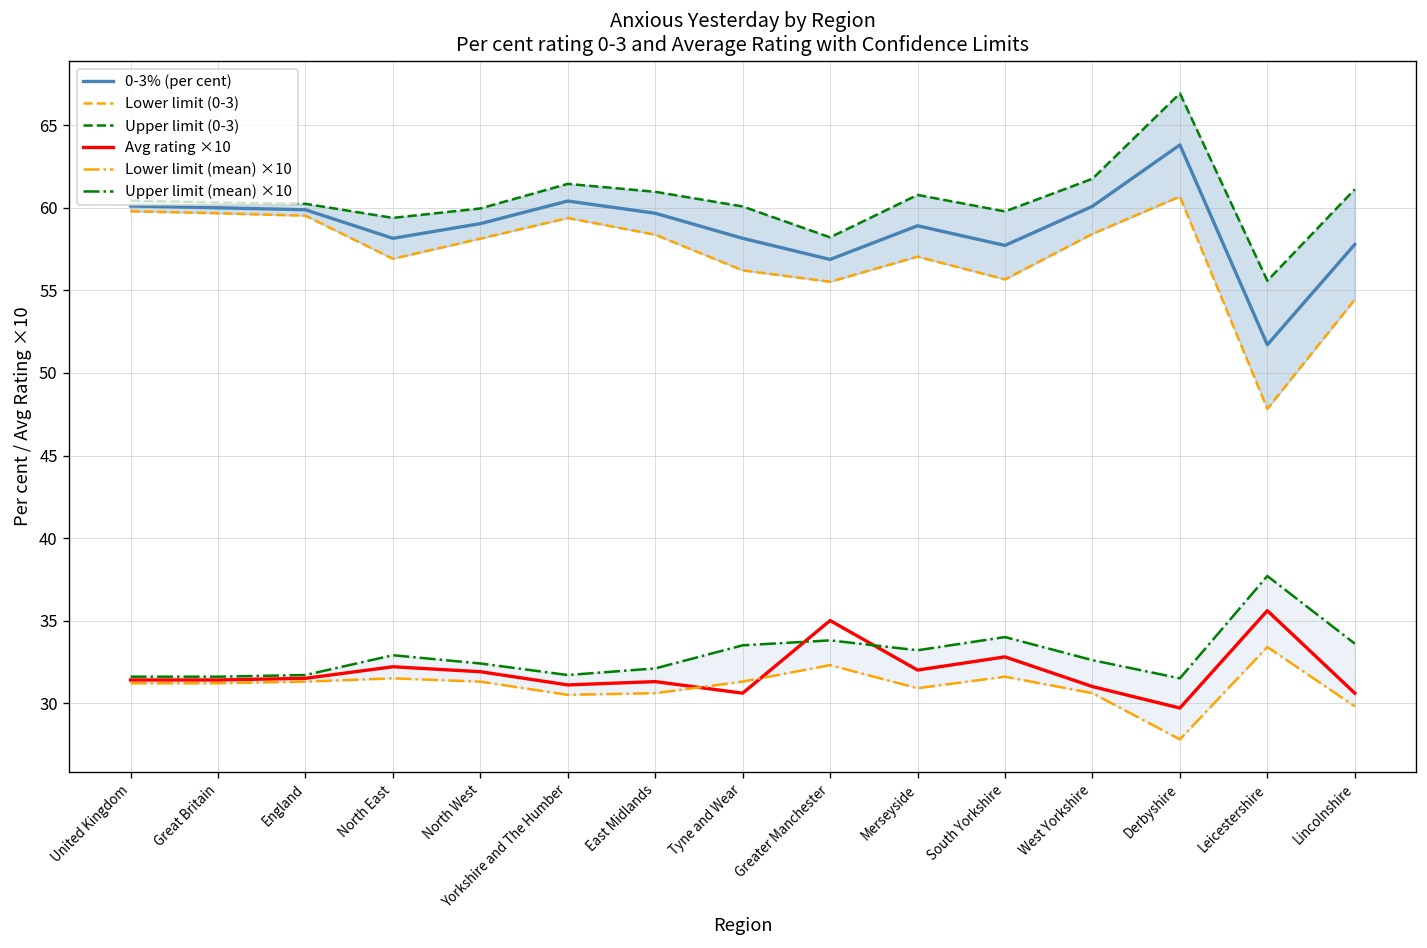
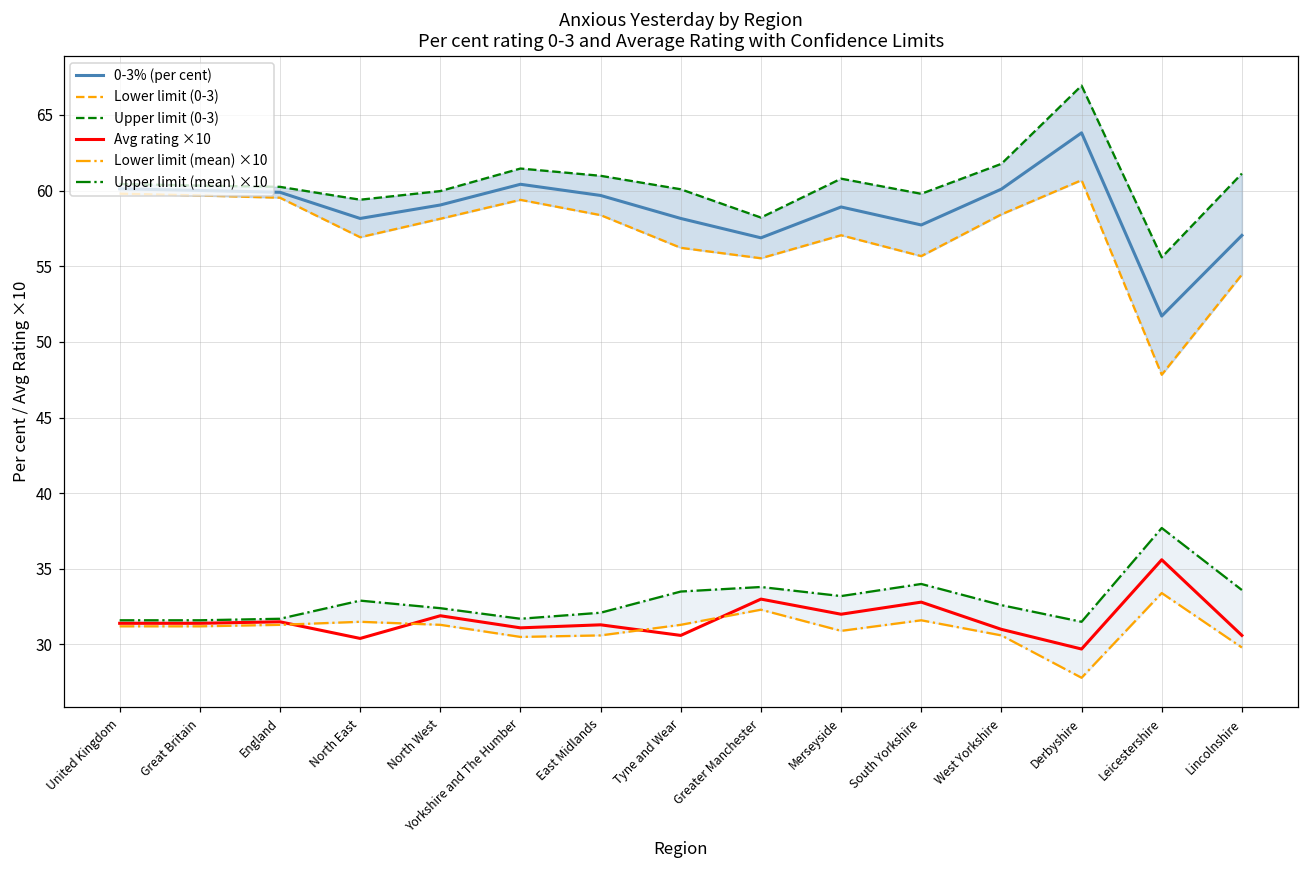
Avg rating ×10, North East: 32.2 -> 30.4
Avg rating ×10, Greater Manchester: 35.0 -> 33.0
0-3% (per cent), Lincolnshire: 57.8 -> 57.0
